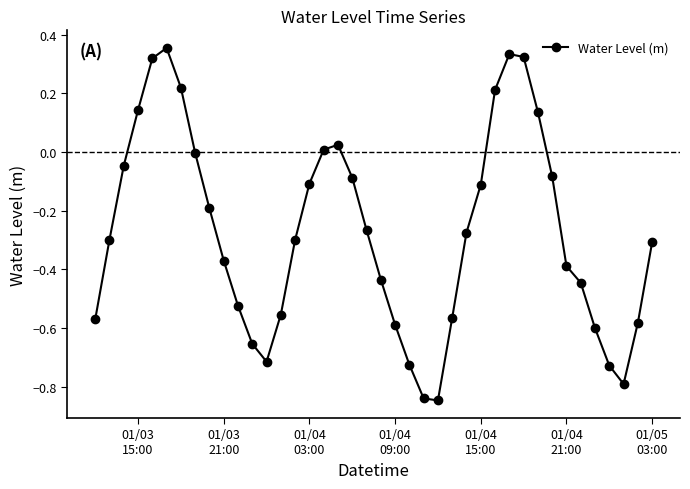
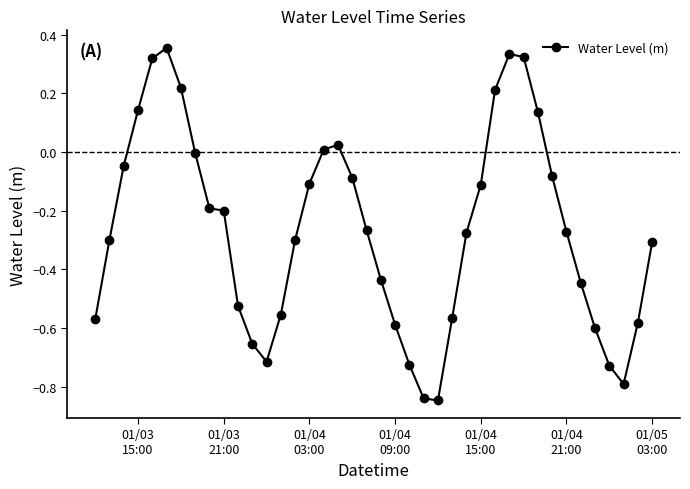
01/03 21:00: -0.37 -> -0.20
01/04 21:00: -0.39 -> -0.27
